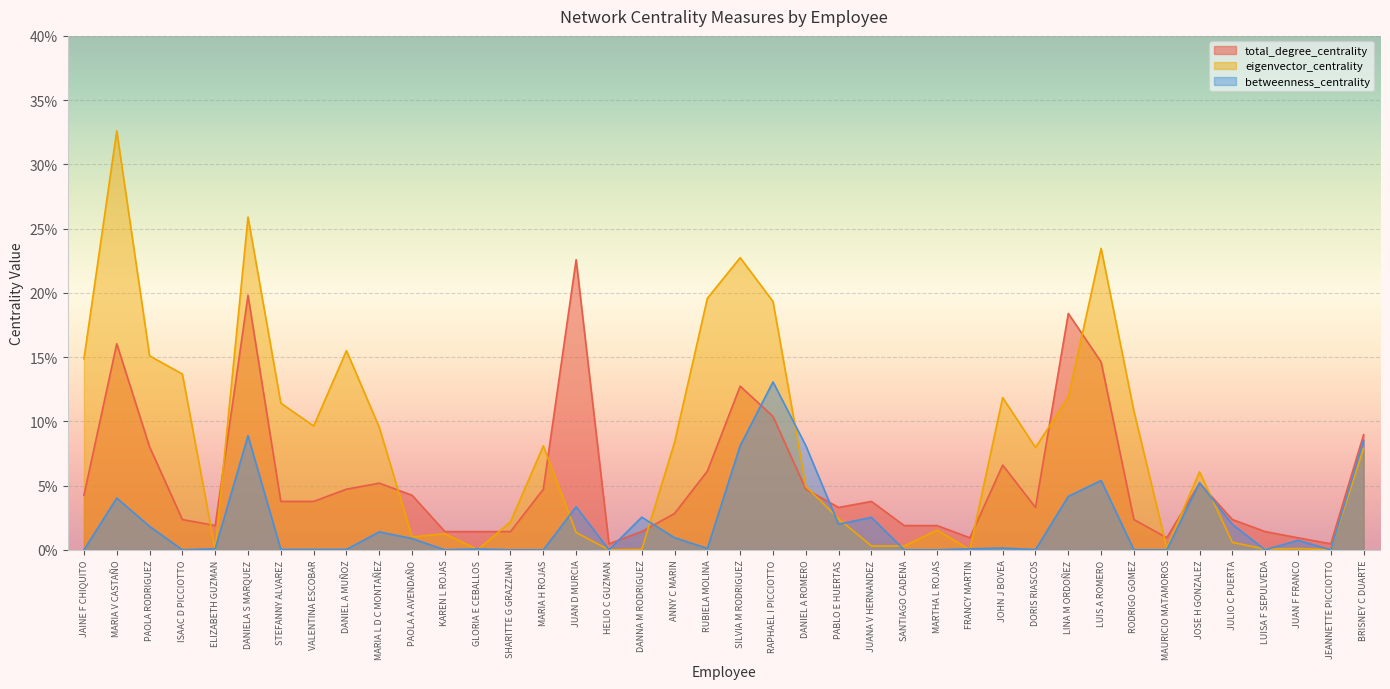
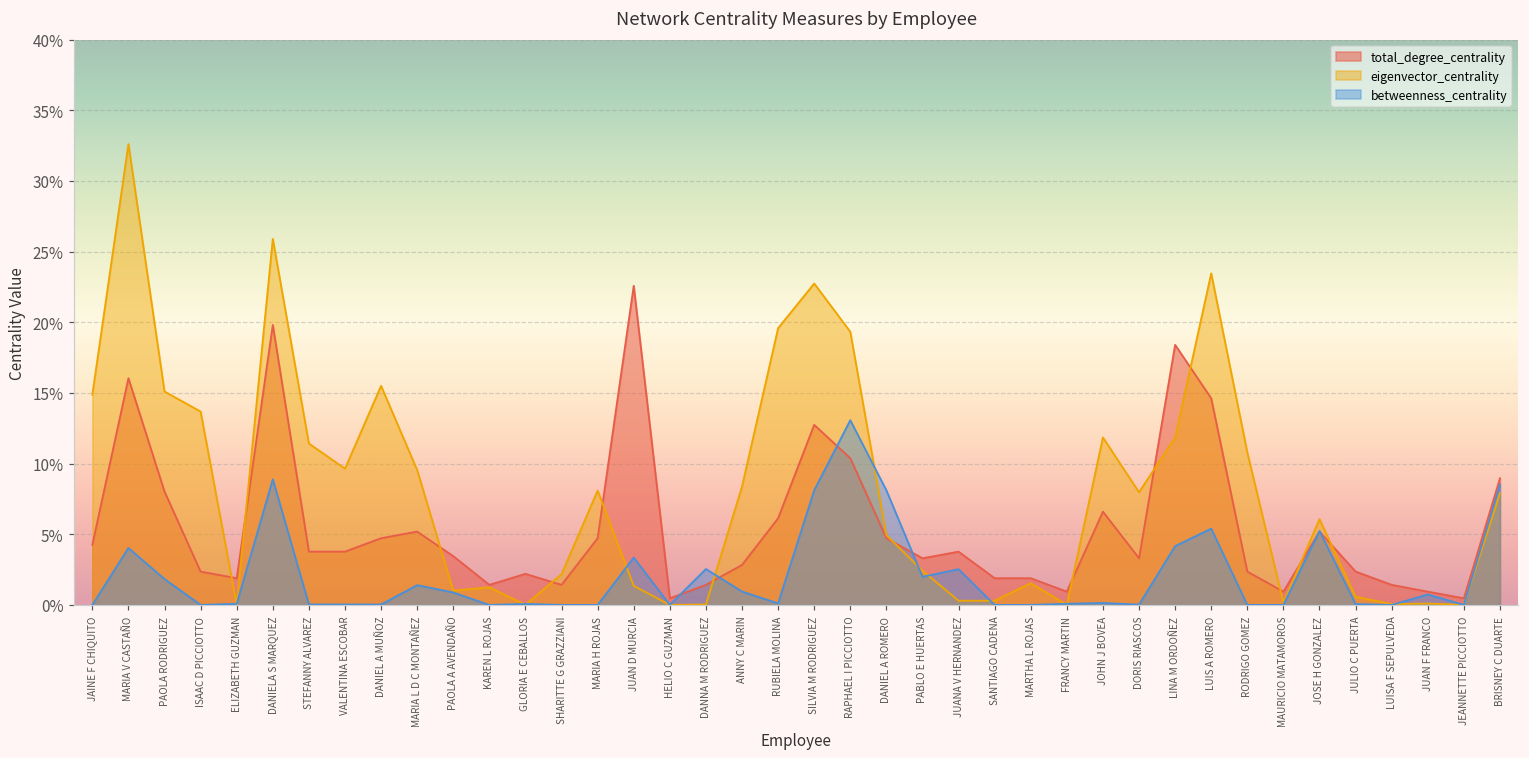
total_degree_centrality, PAOLA A AVENDAÑO: 4.3% -> 3.5%
total_degree_centrality, GLORIA E CEBALLOS: 1.4% -> 2.2%
betweenness_centrality, JULIO C PUERTA: 2.0% -> 0.1%
